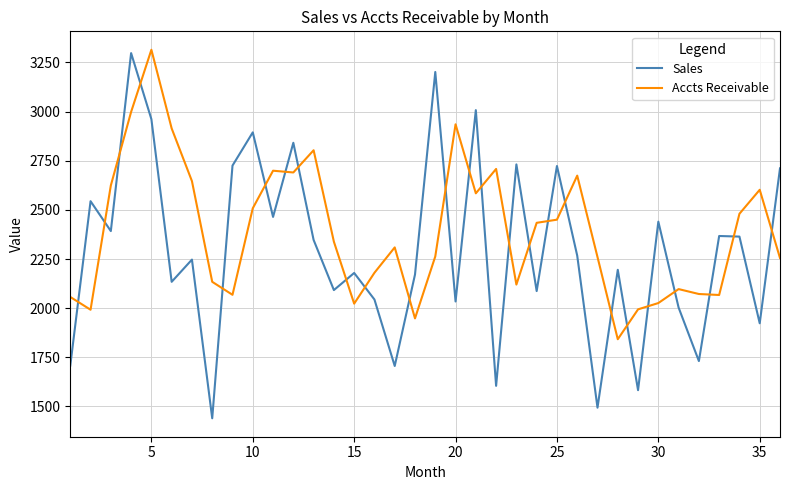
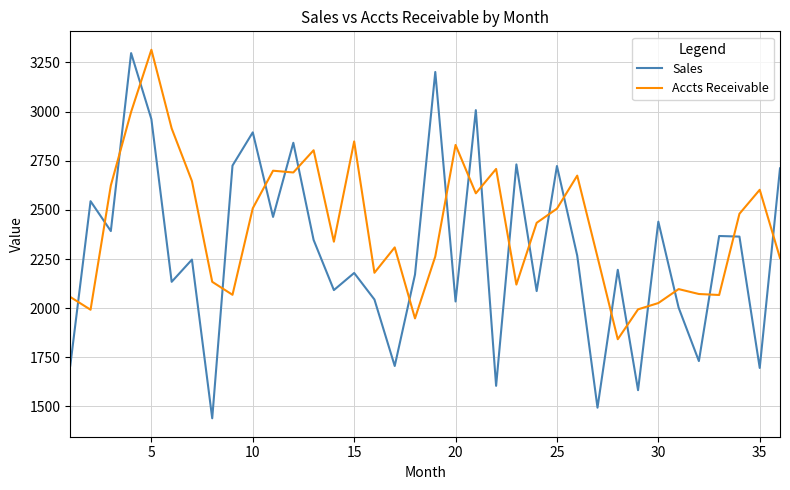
Accts Receivable, 15: 2020 -> 2850
Accts Receivable, 20: 2940 -> 2830
Accts Receivable, 25: 2450 -> 2510
Sales, 35: 1920 -> 1700
